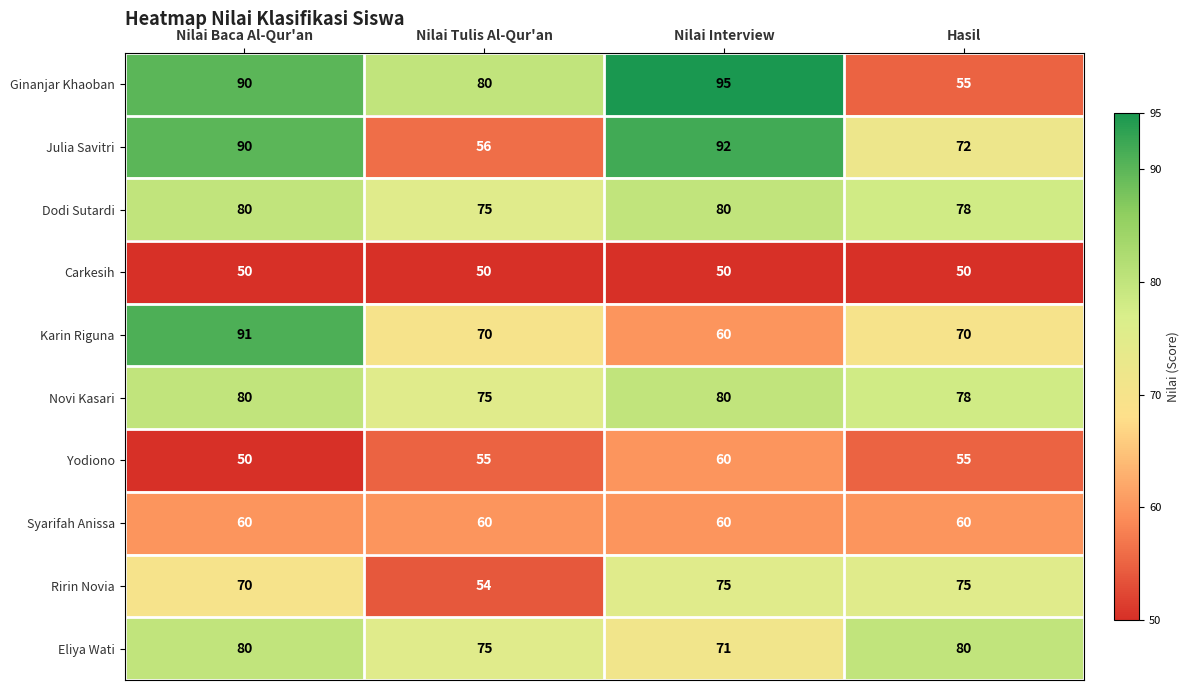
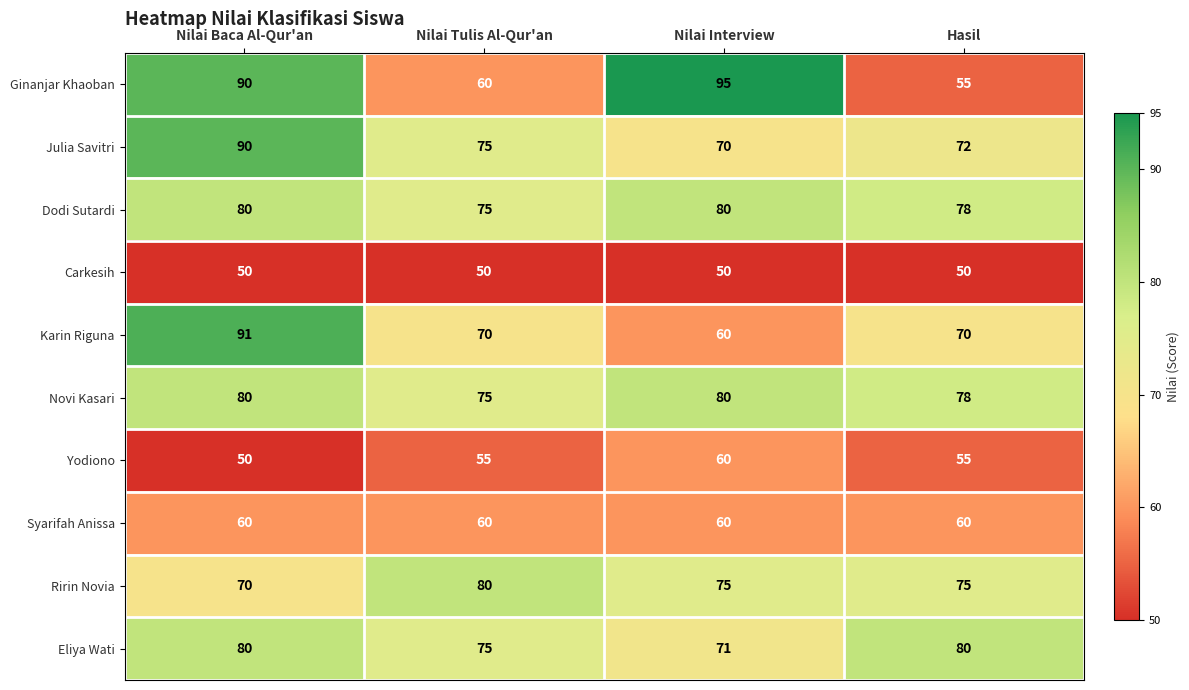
Ginanjar Khaoban, Nilai Tulis Al-Qur'an: 80 -> 60
Julia Savitri, Nilai Tulis Al-Qur'an: 56 -> 75
Julia Savitri, Nilai Interview: 92 -> 70
Ririn Novia, Nilai Tulis Al-Qur'an: 54 -> 80
